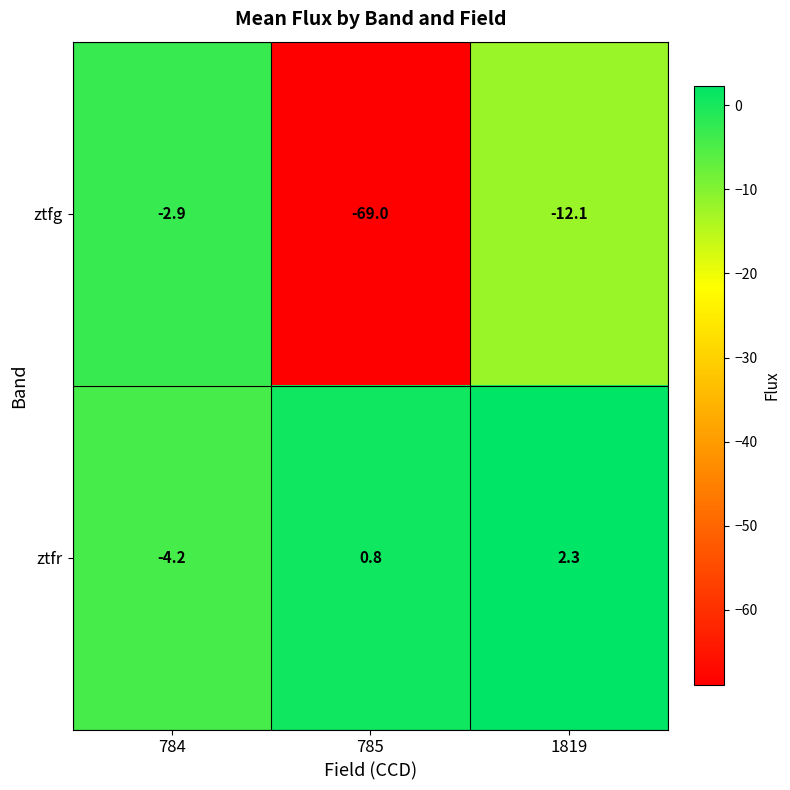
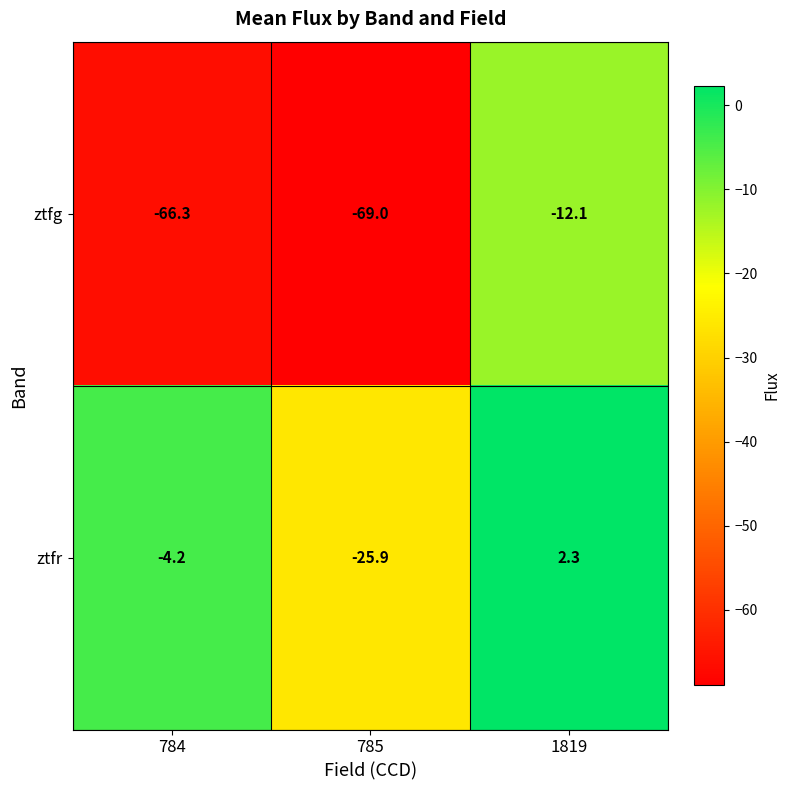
ztfg, 784: -2.9 -> -66.3
ztfr, 785: 0.8 -> -25.9
